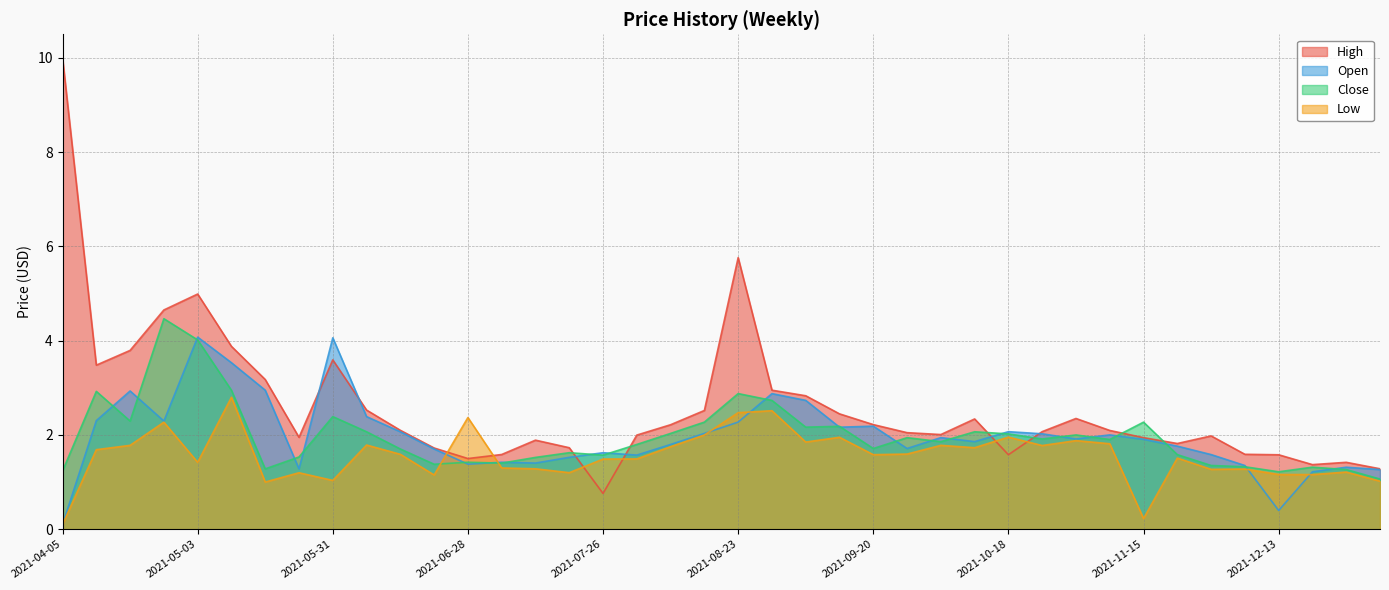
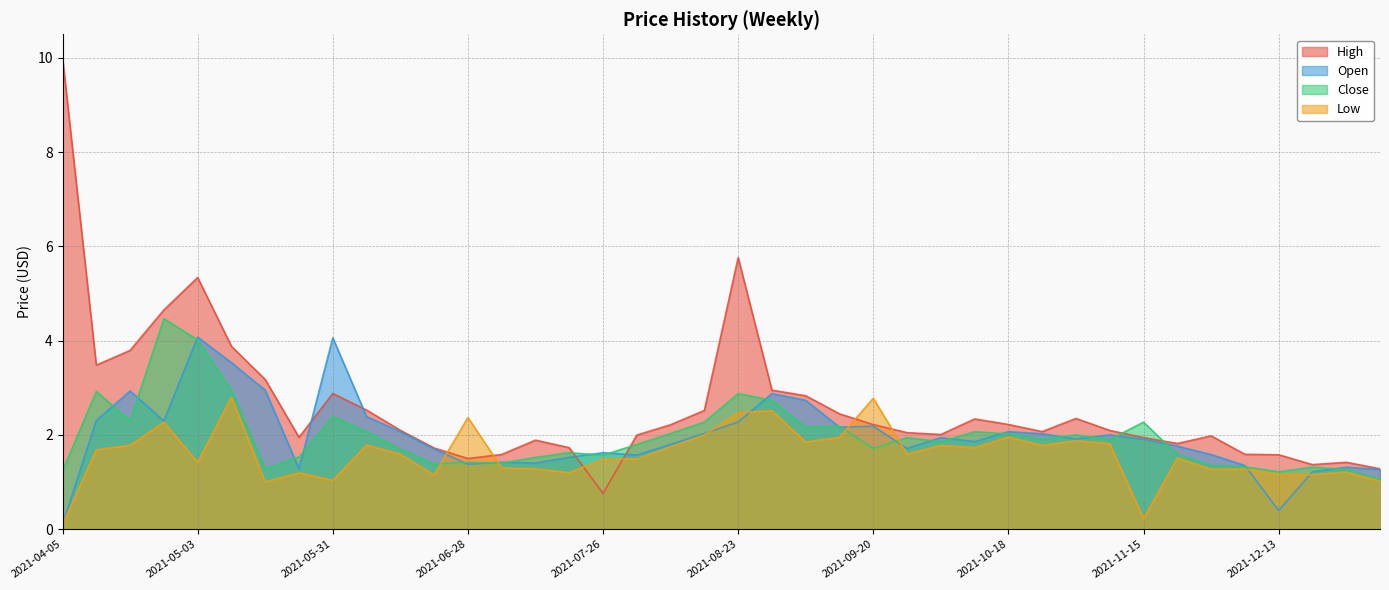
High, 2021-05-03: 5.0 -> 5.3
High, 2021-05-31: 3.6 -> 2.9
Low, 2021-09-20: 1.6 -> 2.8
High, 2021-10-18: 1.6 -> 2.2
